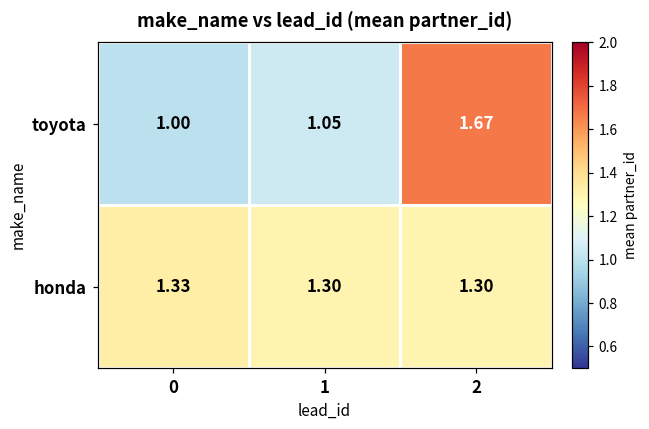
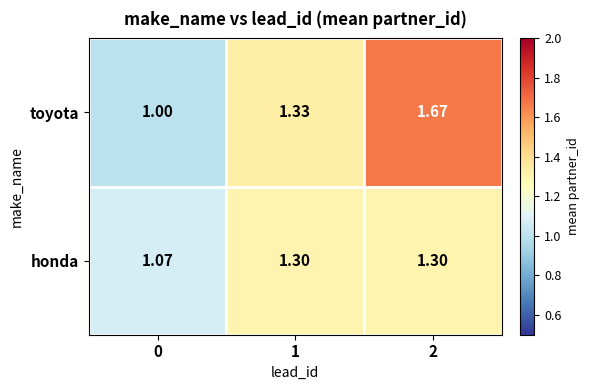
toyota, 1: 1.05 -> 1.33
honda, 0: 1.33 -> 1.07
